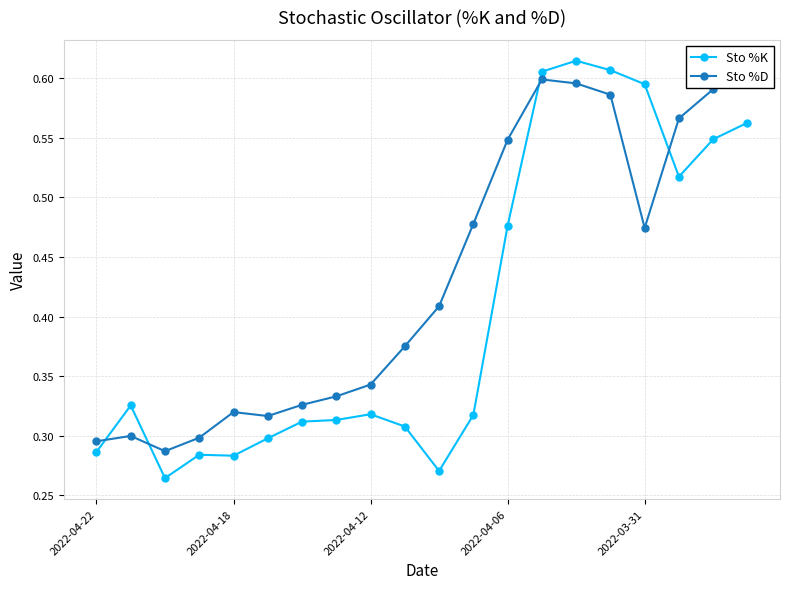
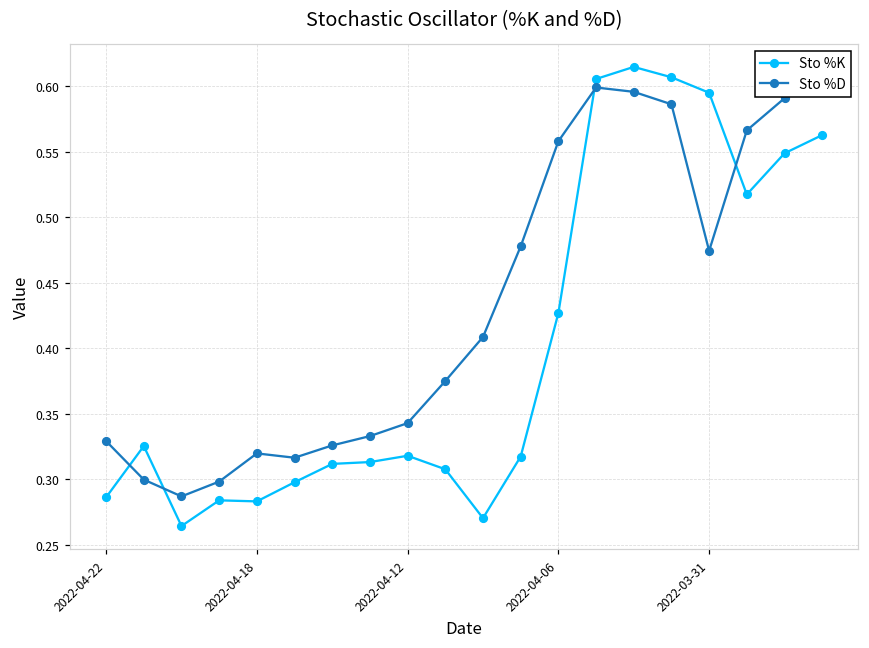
Sto %D, 2022-04-22: 0.295 -> 0.329
Sto %K, 2022-04-06: 0.476 -> 0.427
Sto %D, 2022-04-06: 0.548 -> 0.558
